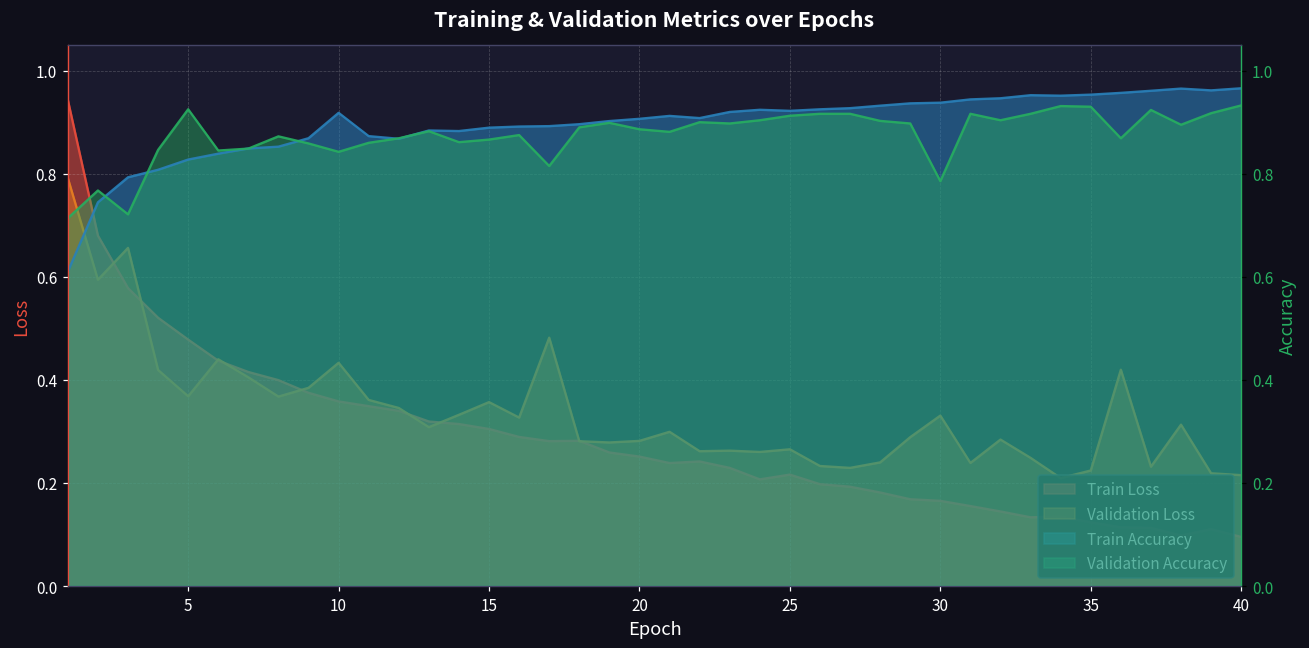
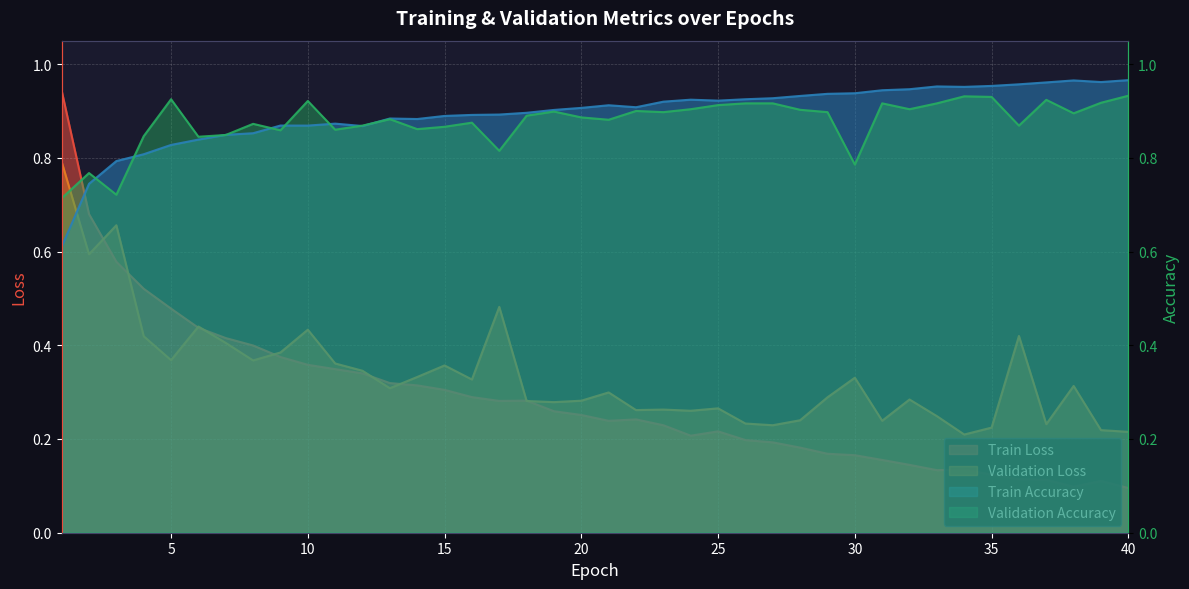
Train Accuracy, 10: 0.92 -> 0.87
Validation Accuracy, 10: 0.84 -> 0.92
